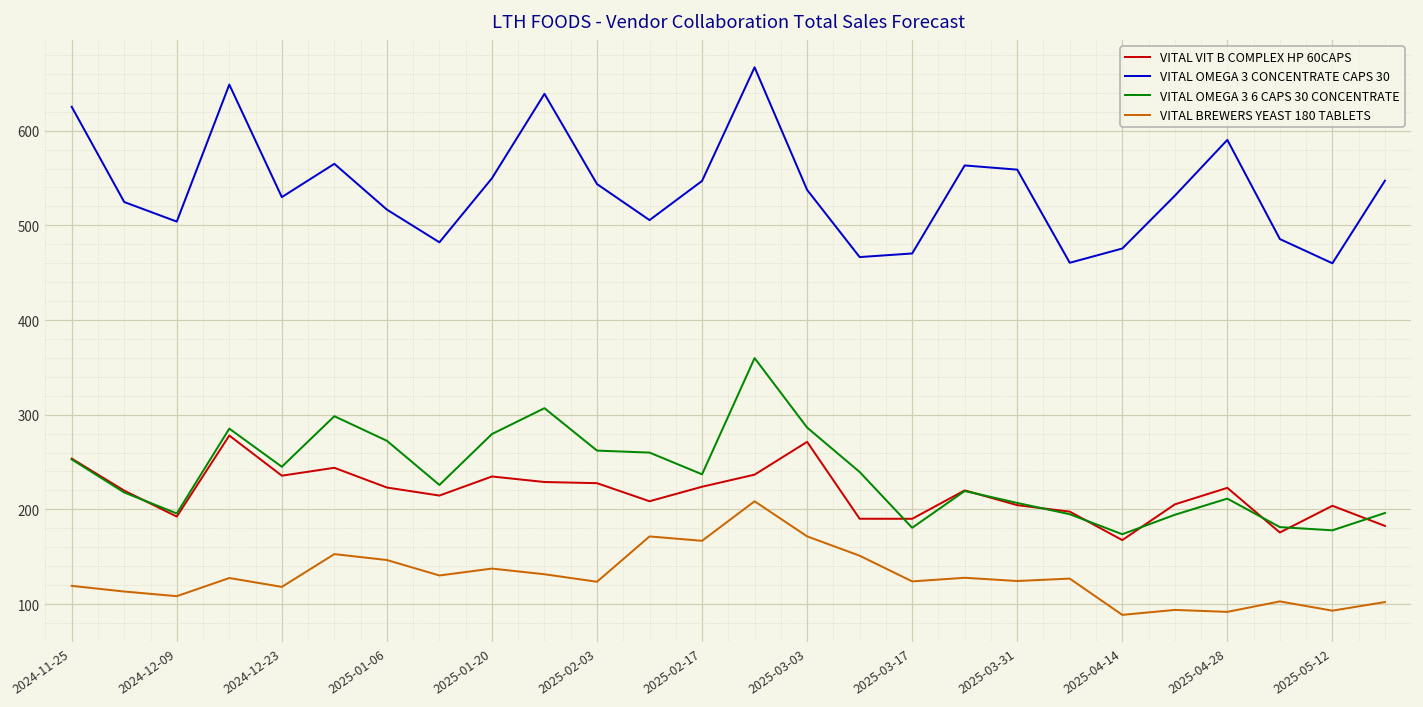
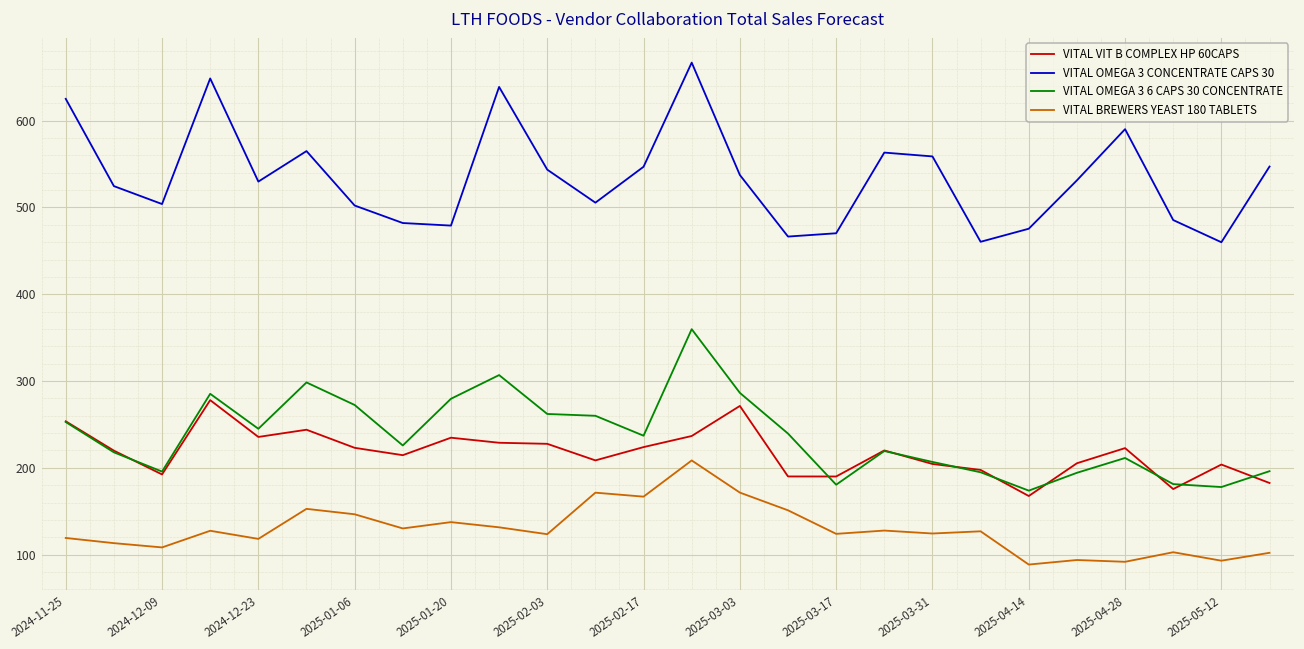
VITAL OMEGA 3 CONCENTRATE CAPS 30, 2025-01-06: 520 -> 500
VITAL OMEGA 3 CONCENTRATE CAPS 30, 2025-01-20: 550 -> 480
